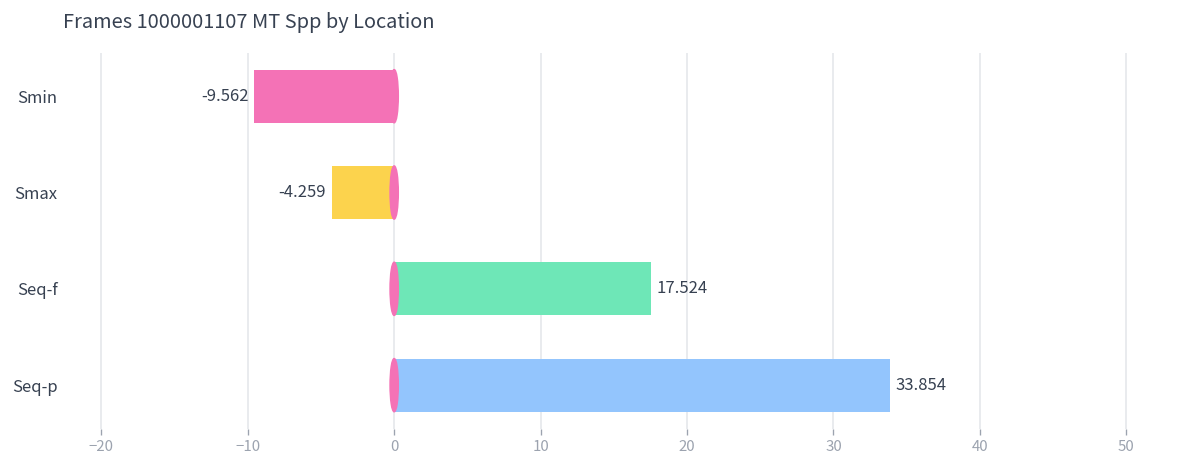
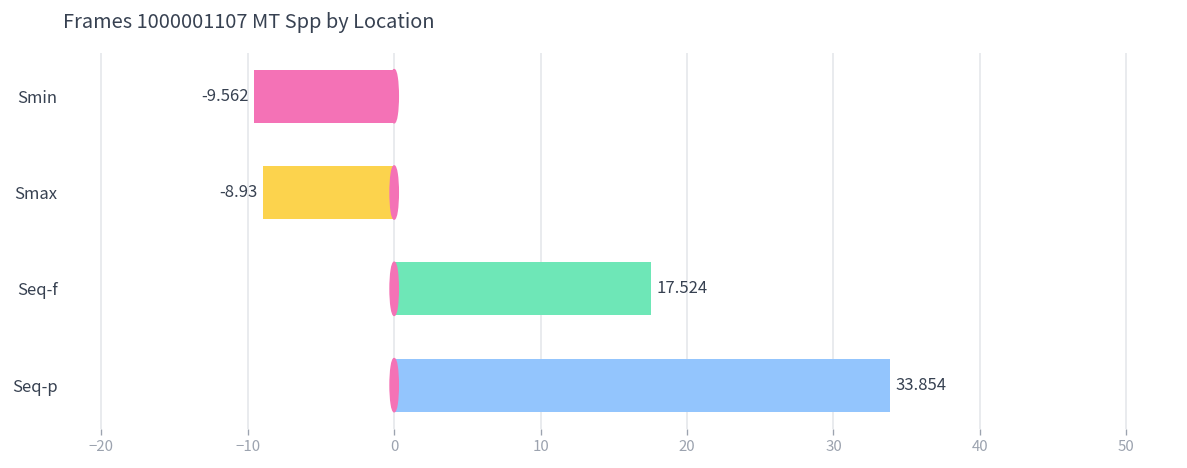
Smax: -4.259 -> -8.93
